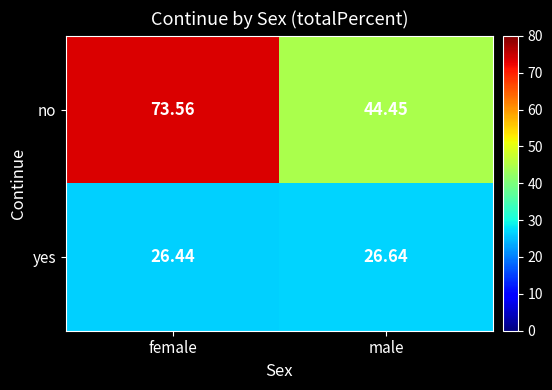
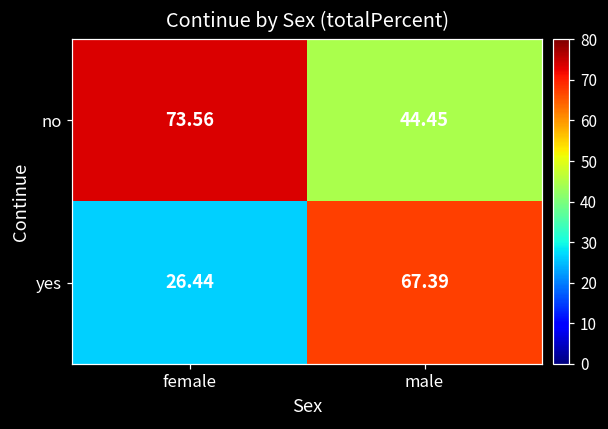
yes, male: 26.64 -> 67.39
